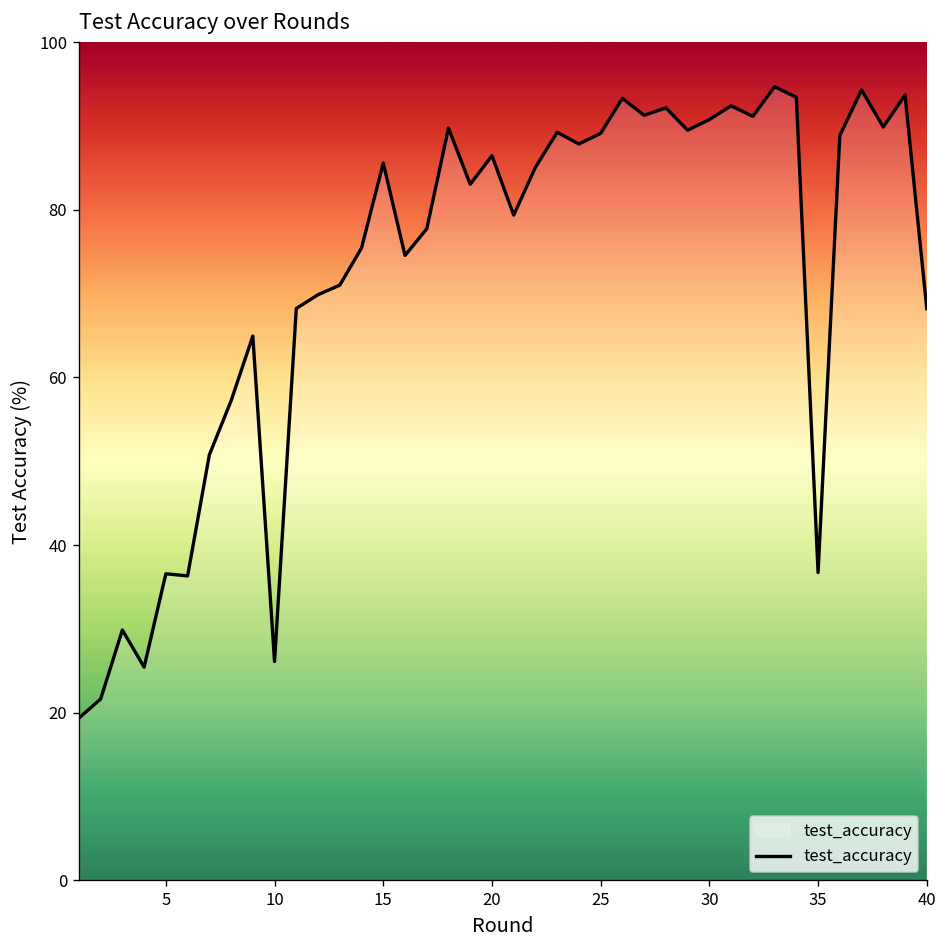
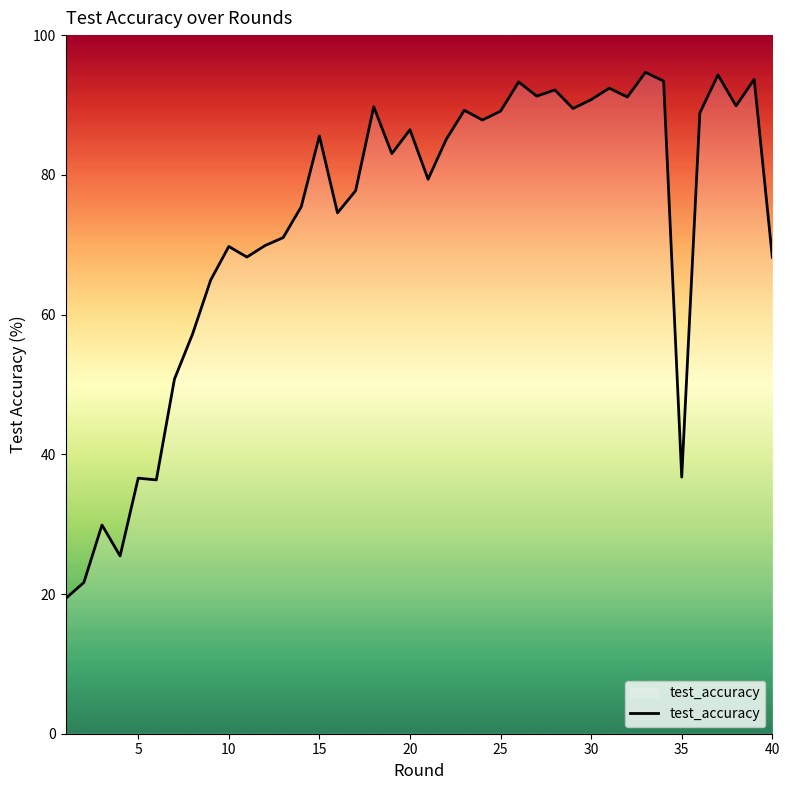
10: 26 -> 70
